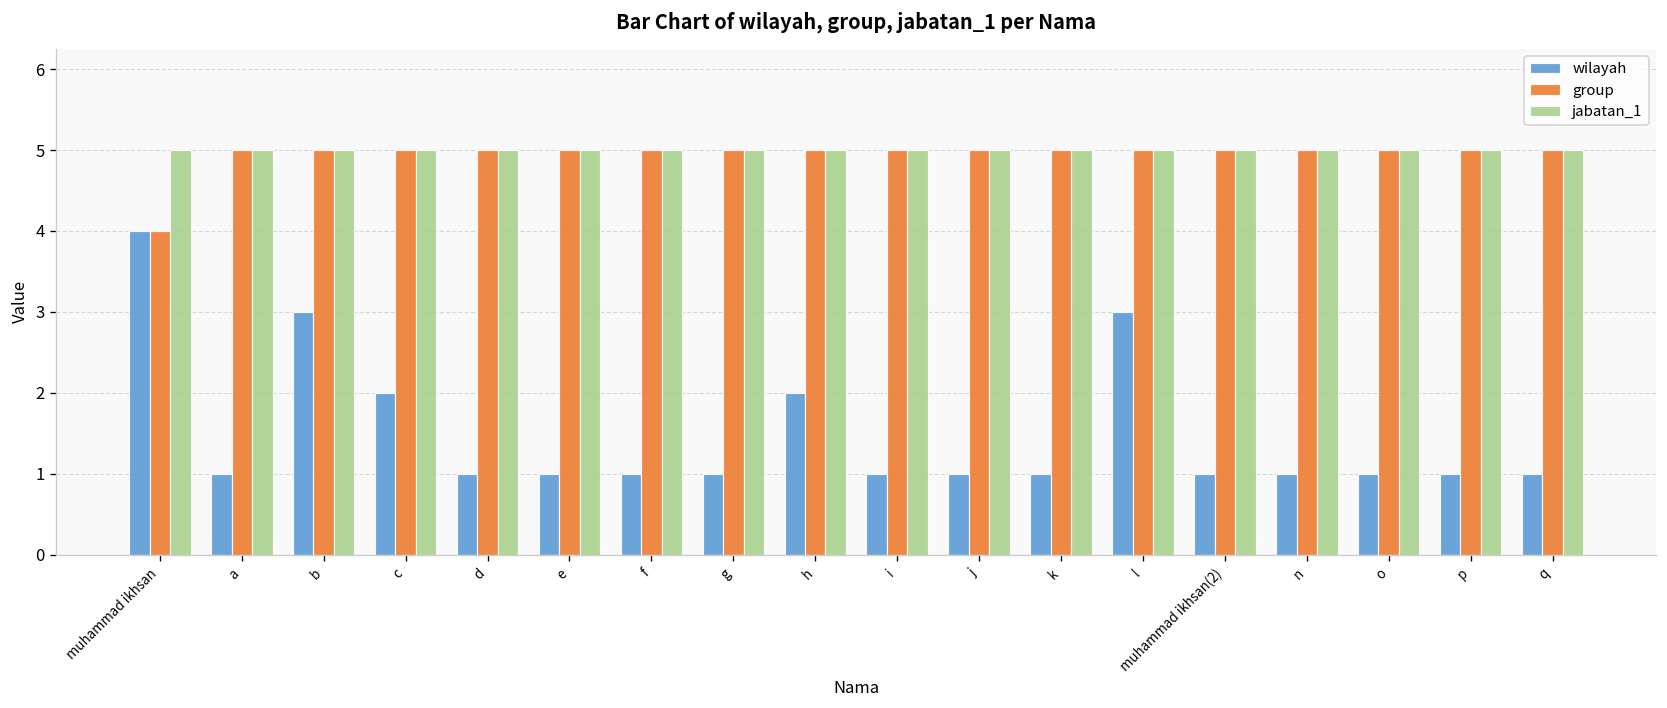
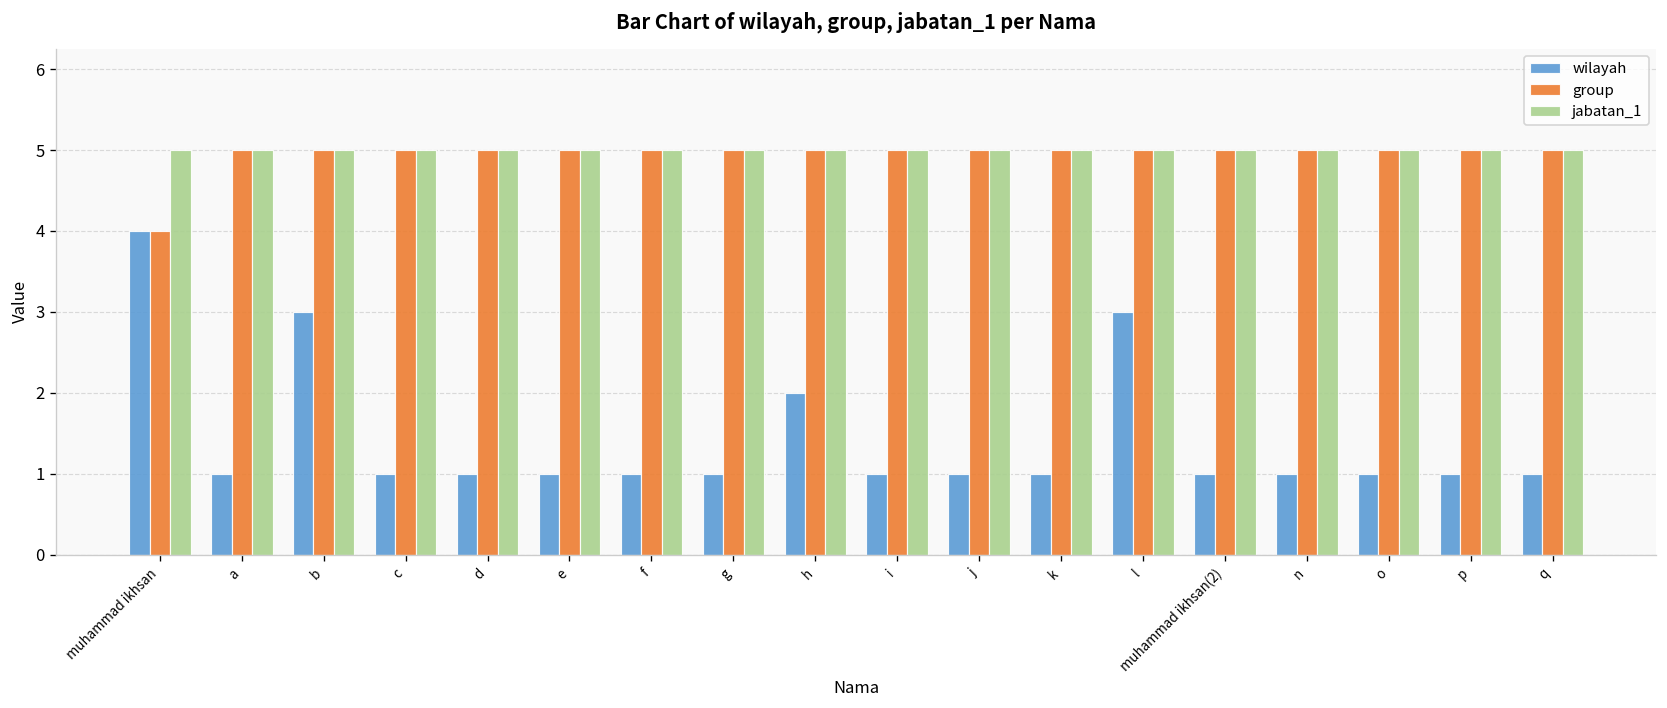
wilayah, c: 2 -> 1
